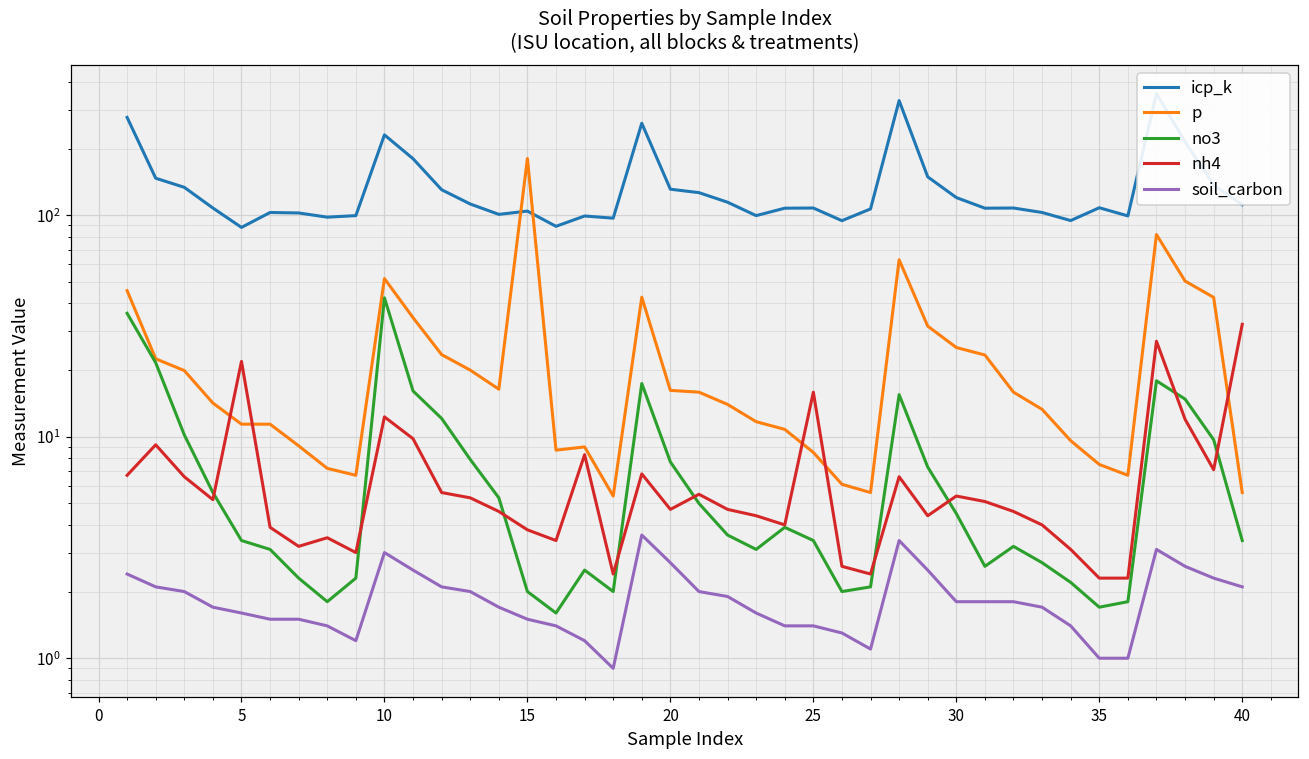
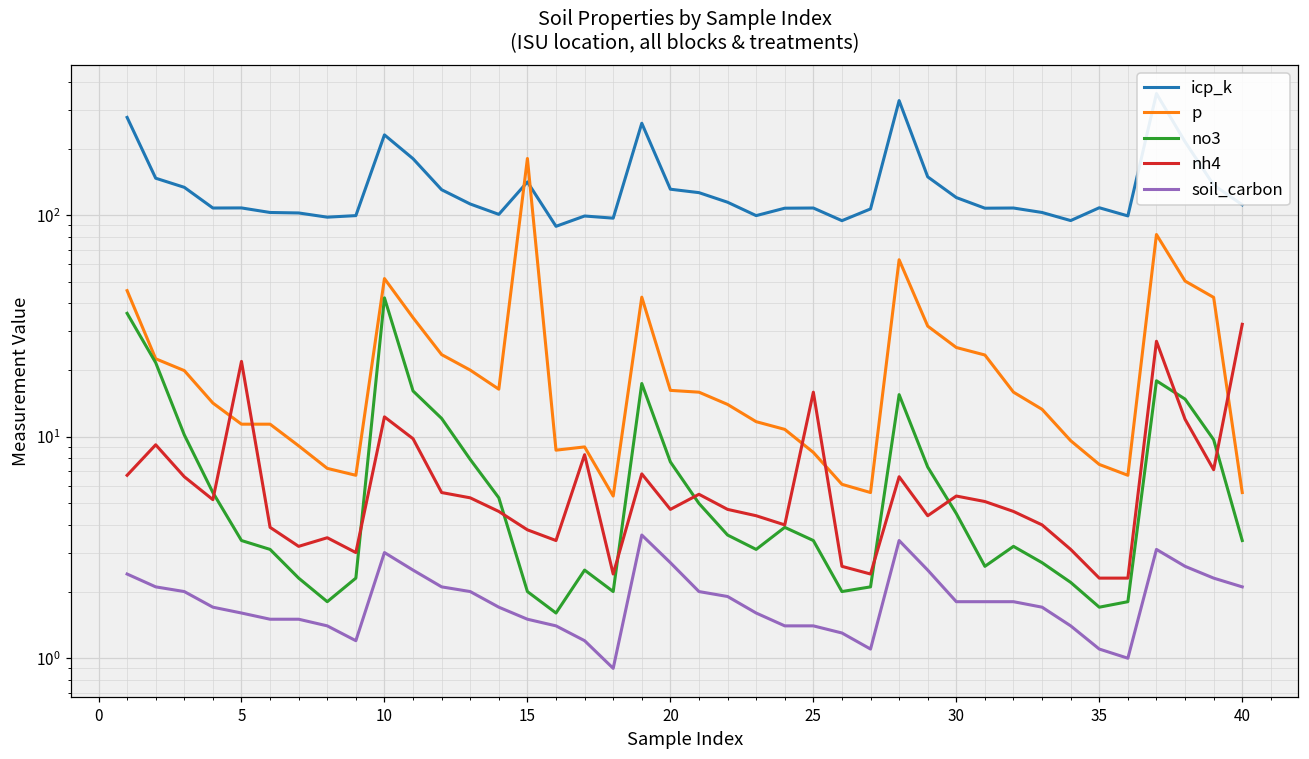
icp_k, 5: 90 -> 110
icp_k, 15: 100 -> 140
soil_carbon, 35: 1.0 -> 1.1
